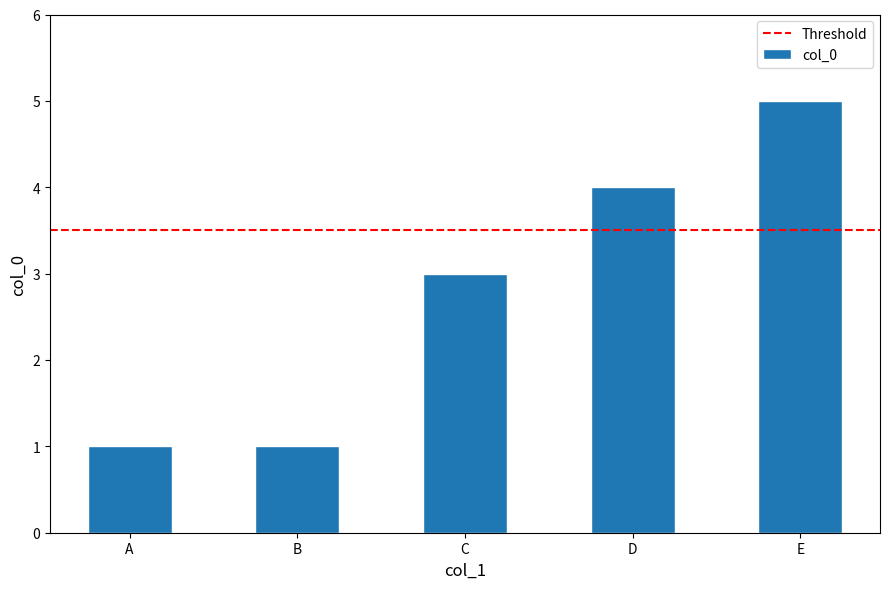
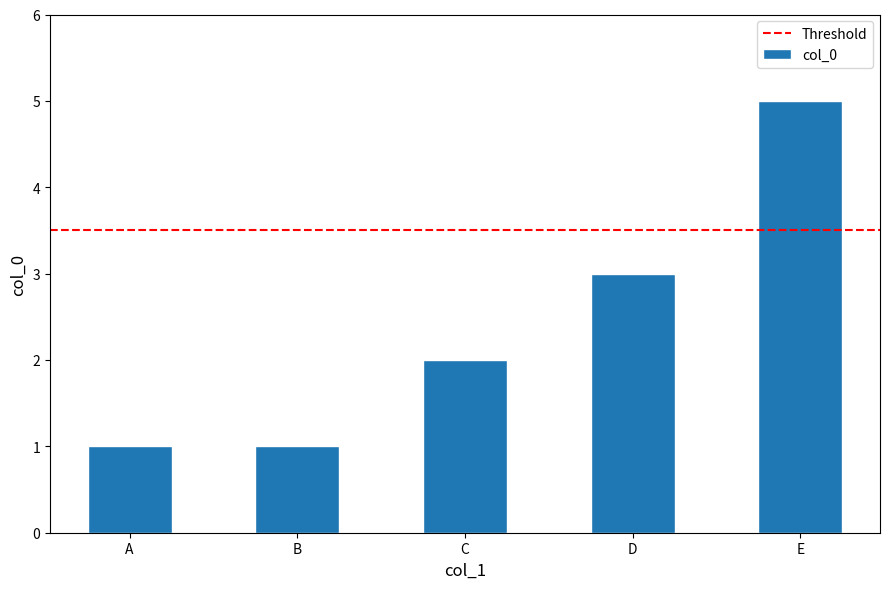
C: 3 -> 2
D: 4 -> 3
